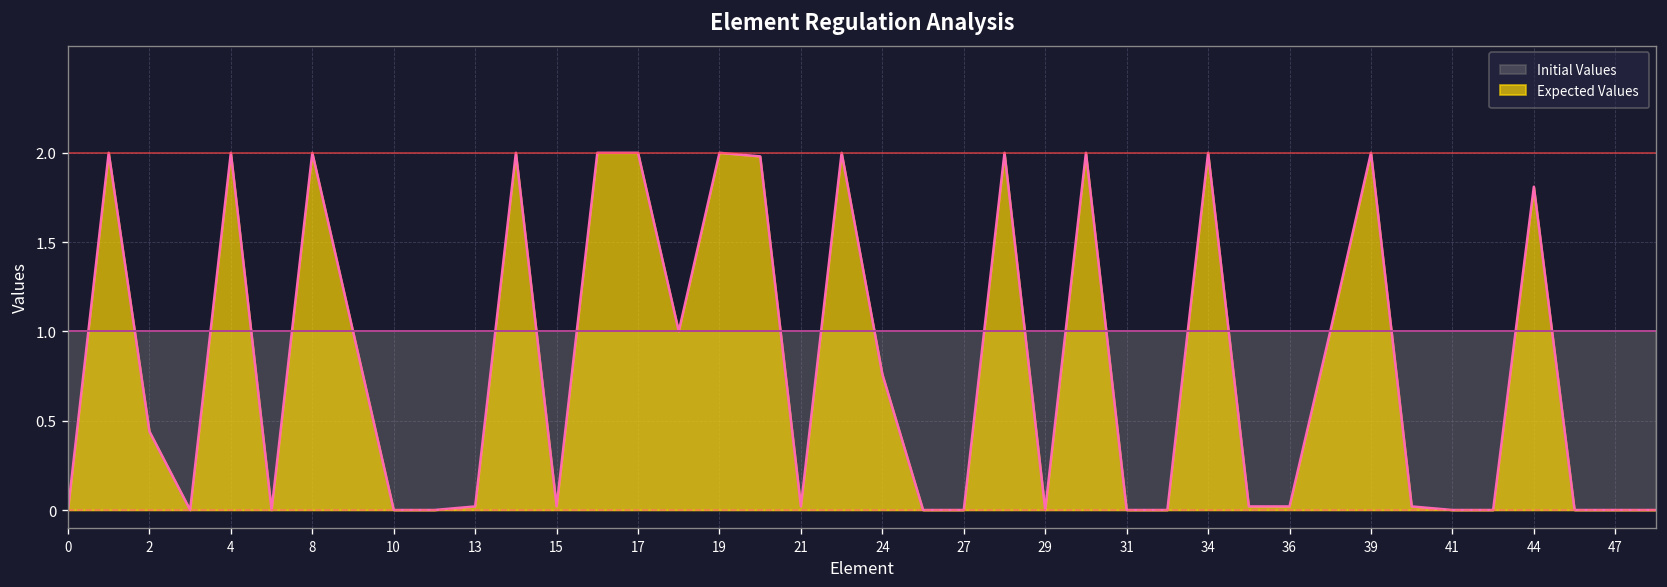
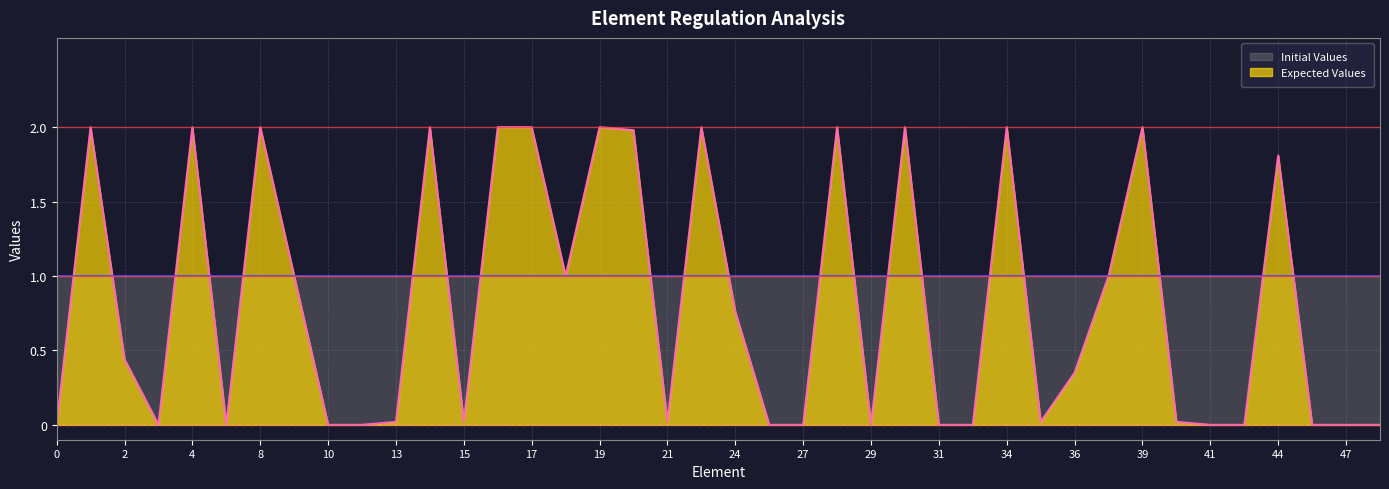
Expected Values, 36: 0.02 -> 0.35
